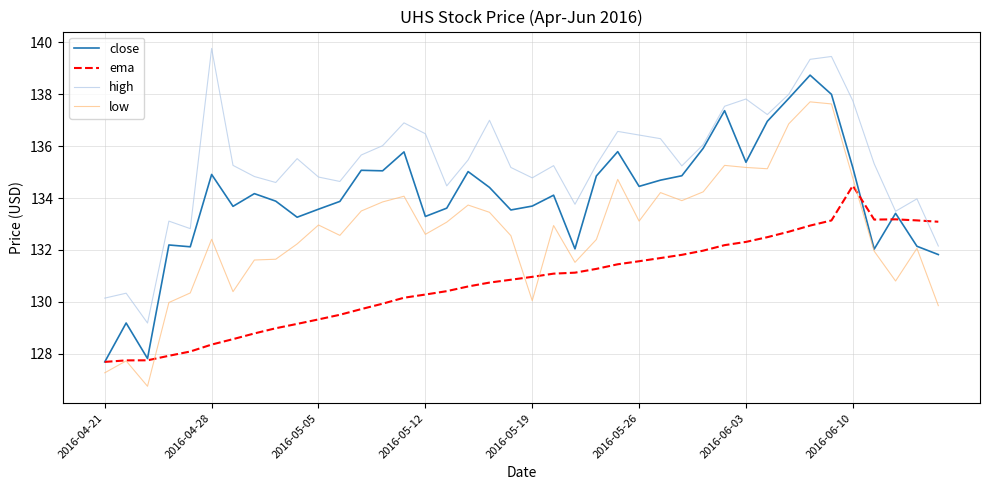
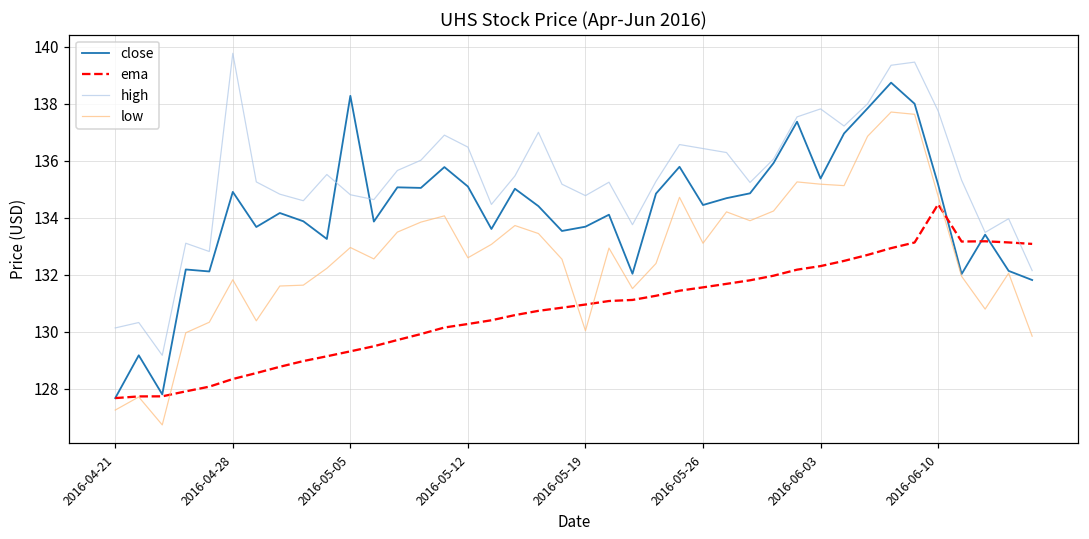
low, 2016-04-28: 132.4 -> 131.8
close, 2016-05-05: 133.6 -> 138.3
close, 2016-05-12: 133.3 -> 135.1
